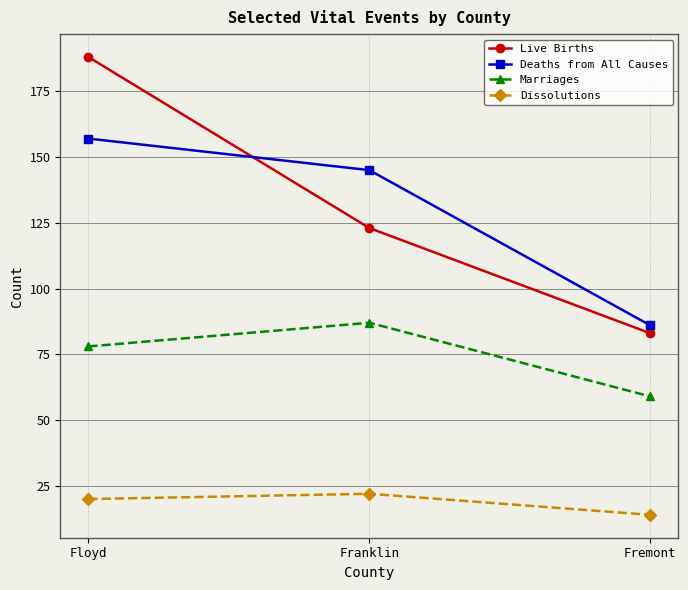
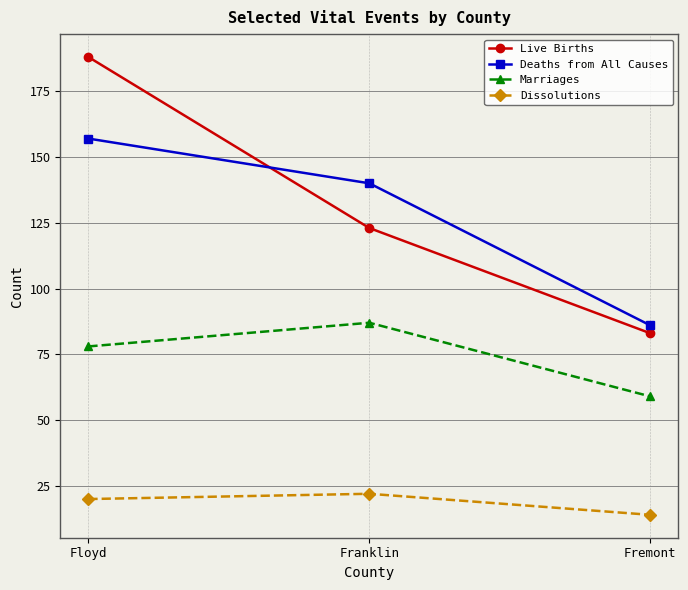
Deaths from All Causes, Franklin: 145 -> 140
